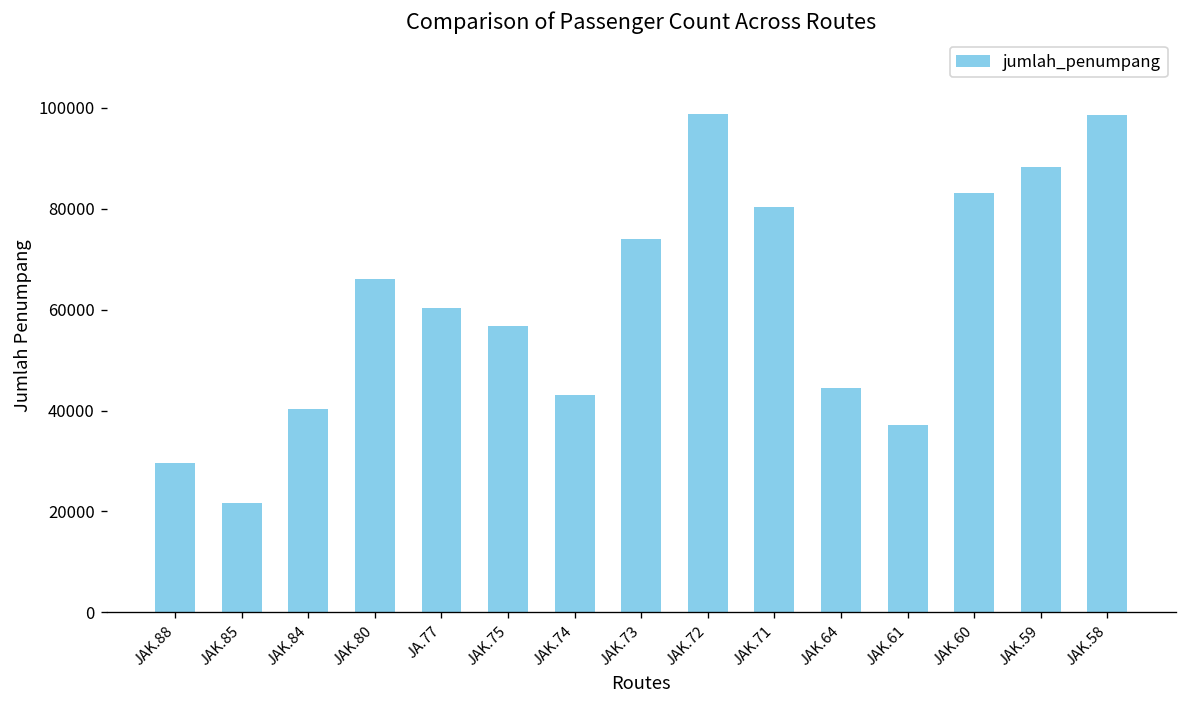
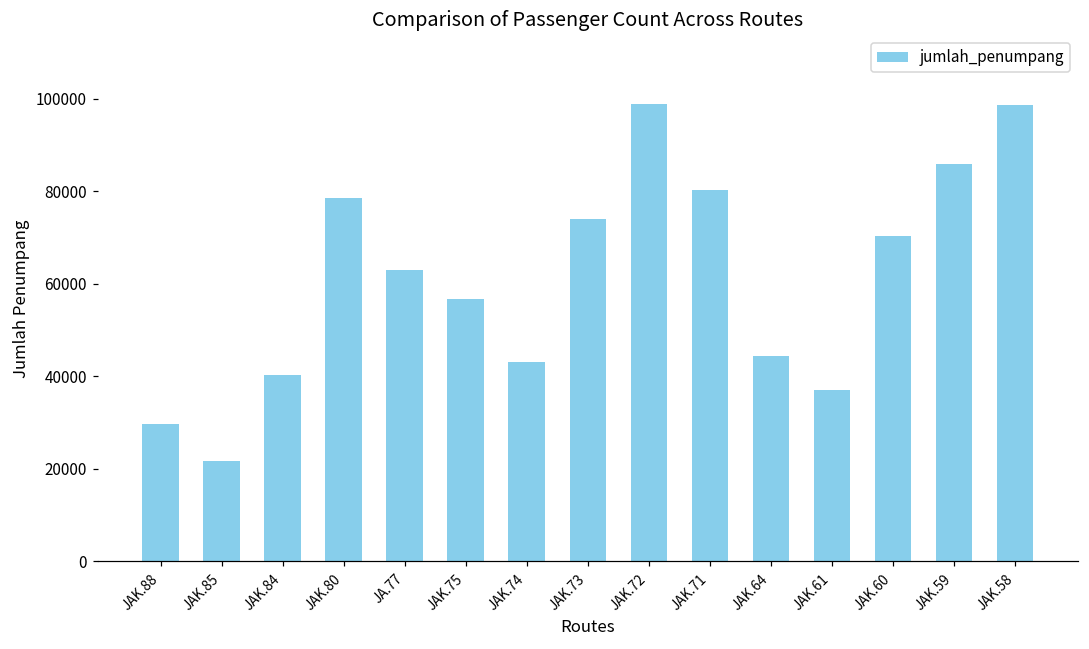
JAK.80: 66000 -> 79000
JA.77: 60000 -> 63000
JAK.60: 83000 -> 70000
JAK.59: 88000 -> 86000
